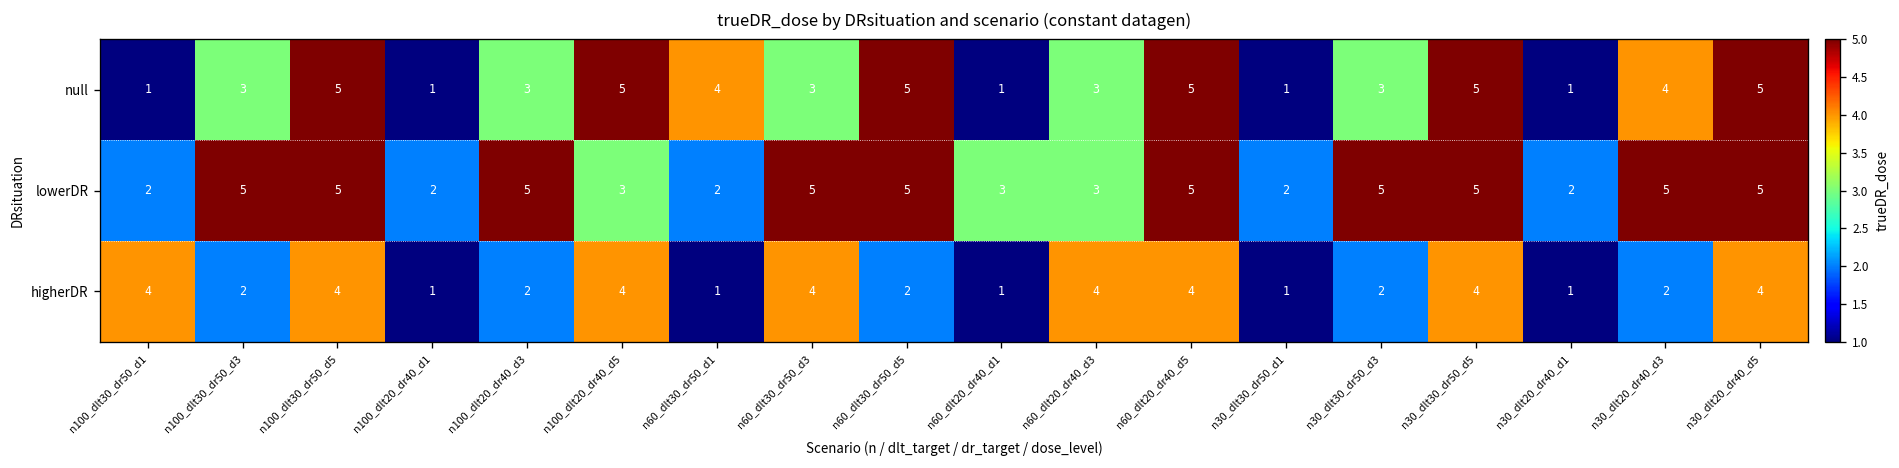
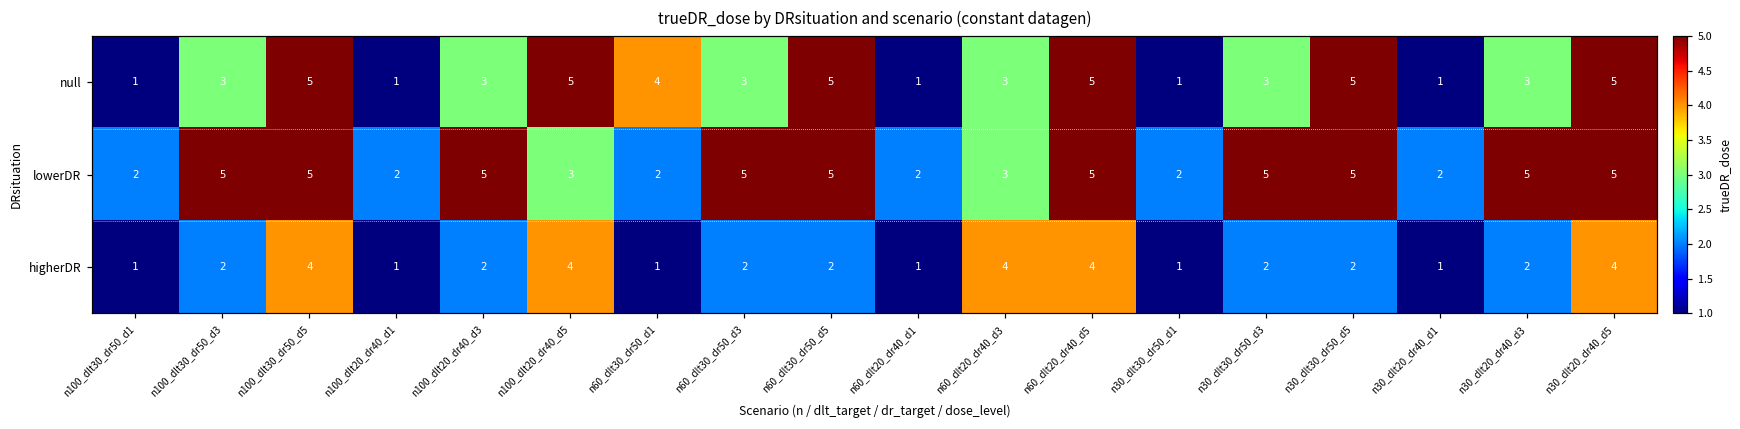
null, n30_dlt20_dr40_d3: 4 -> 3
lowerDR, n60_dlt20_dr40_d1: 3 -> 2
higherDR, n100_dlt30_dr50_d1: 4 -> 1
higherDR, n60_dlt30_dr50_d3: 4 -> 2
higherDR, n30_dlt30_dr50_d5: 4 -> 2
